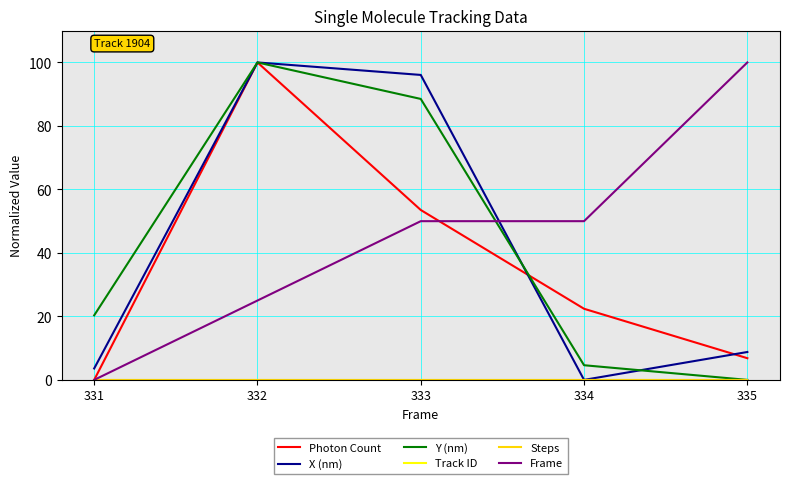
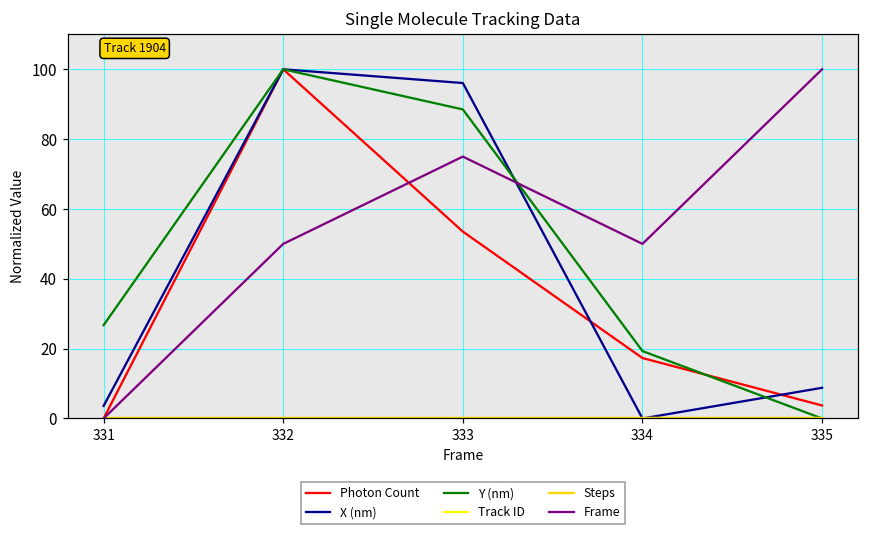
Y (nm), 331: 20 -> 27
Frame, 332: 25 -> 50
Frame, 333: 50 -> 75
Photon Count, 334: 22 -> 17
Y (nm), 334: 5 -> 19
Photon Count, 335: 7 -> 4
